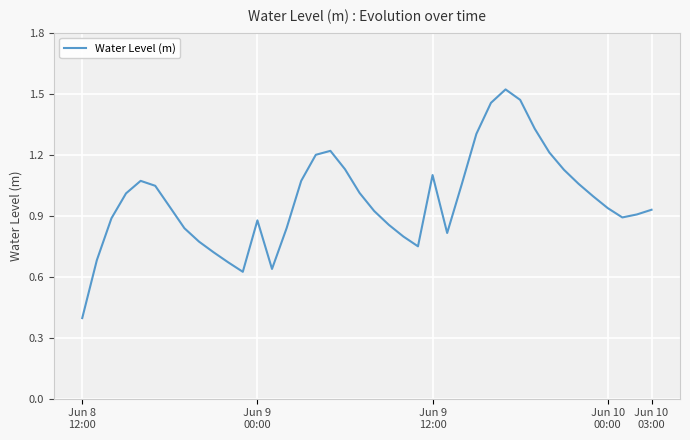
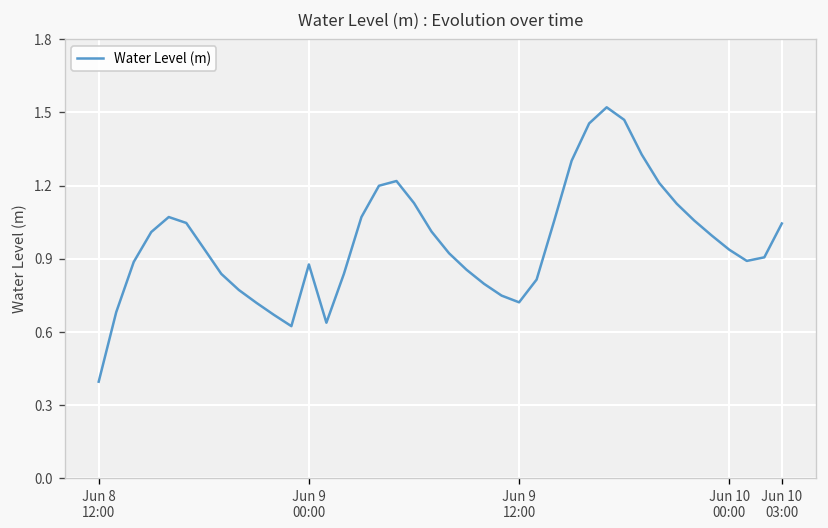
Jun 9 12:00: 1.10 -> 0.72
Jun 10 03:00: 0.93 -> 1.04
